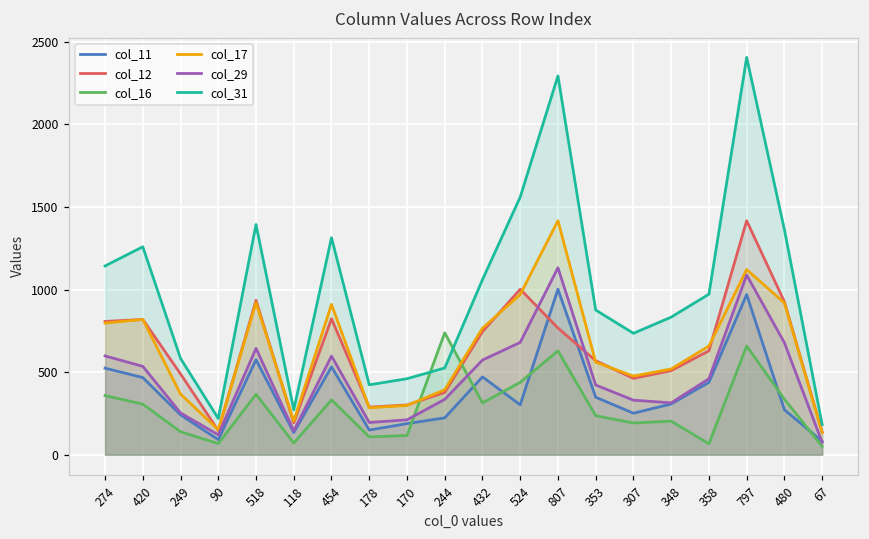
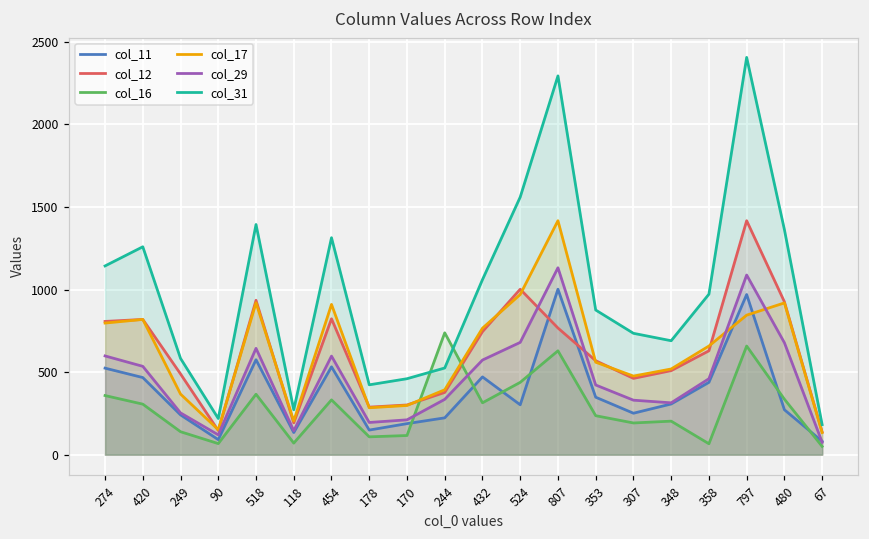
col_31, 348: 830 -> 690
col_17, 797: 1120 -> 850
